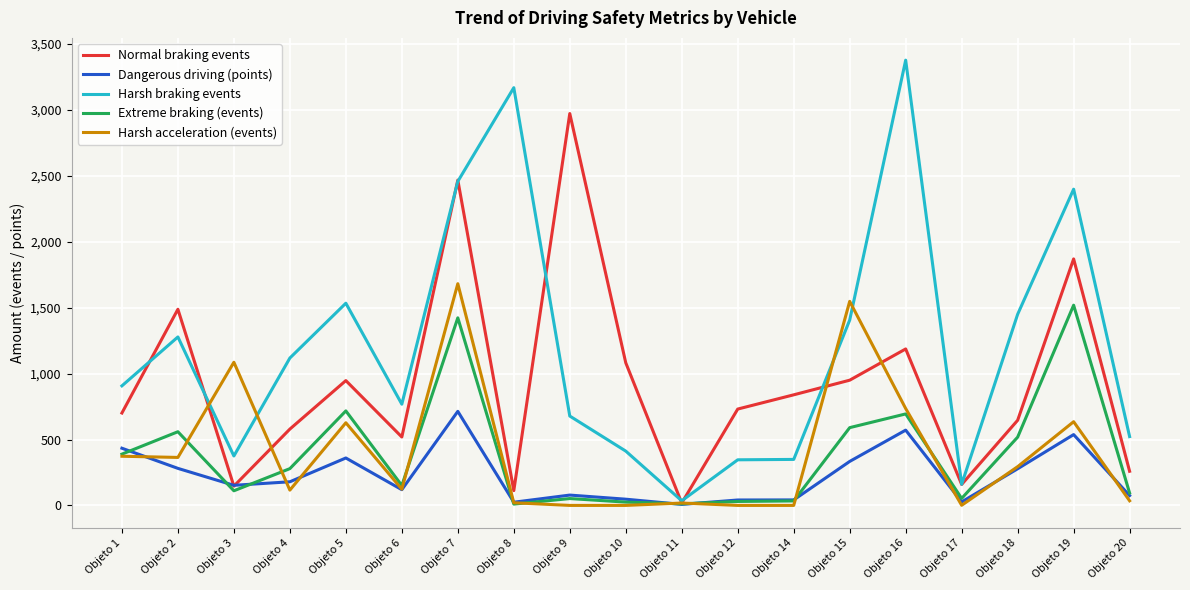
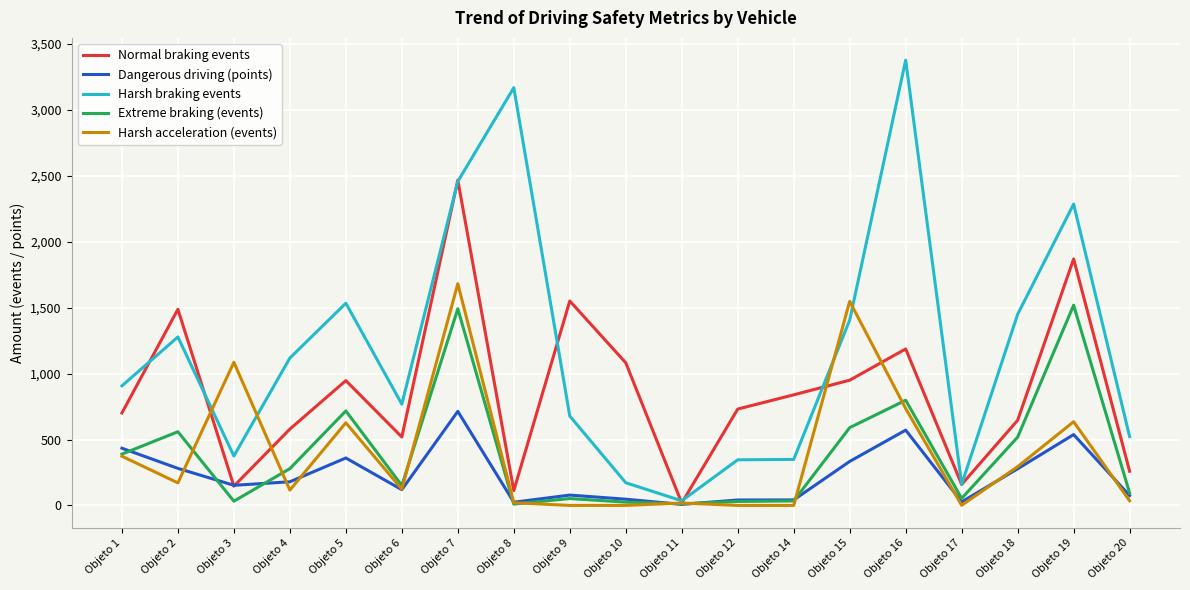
Harsh acceleration (events), Objeto 2: 360 -> 170
Extreme braking (events), Objeto 3: 110 -> 30
Extreme braking (events), Objeto 7: 1,420 -> 1,490
Normal braking events, Objeto 9: 2,970 -> 1,550
Harsh braking events, Objeto 10: 410 -> 170
Extreme braking (events), Objeto 16: 690 -> 800
Harsh braking events, Objeto 19: 2,400 -> 2,290
